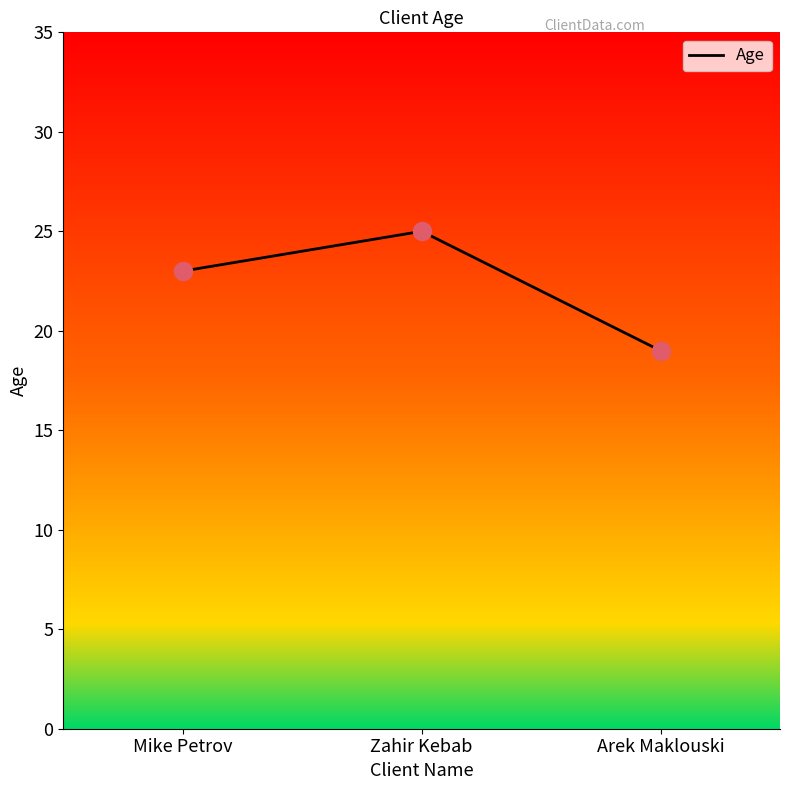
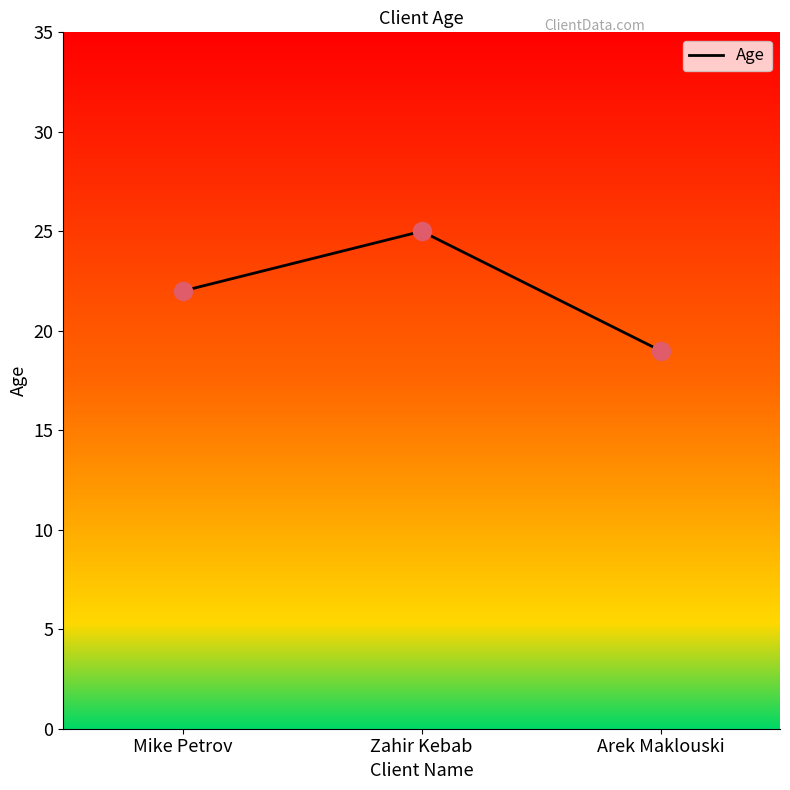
Mike Petrov: 23 -> 22
